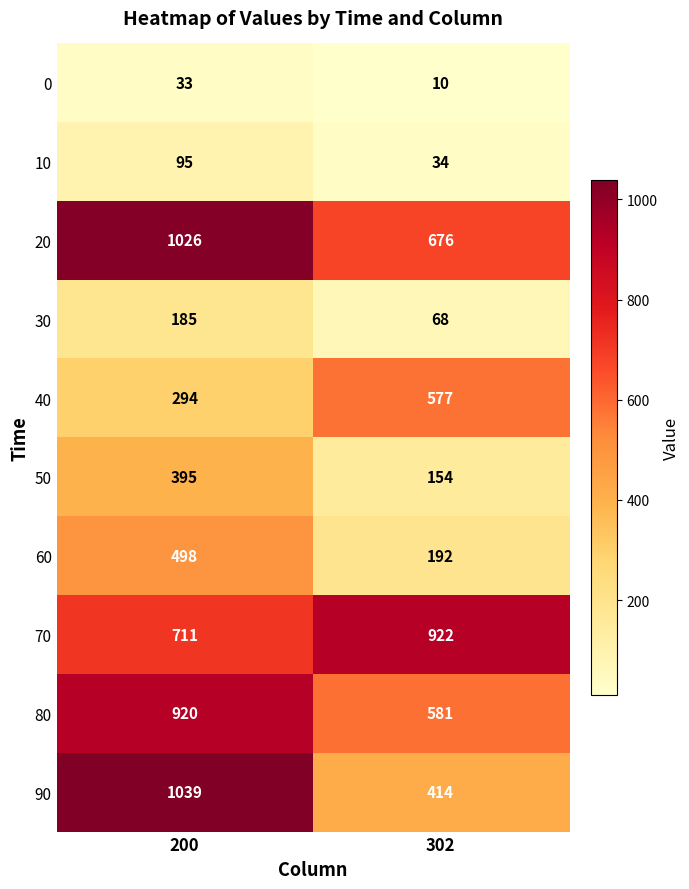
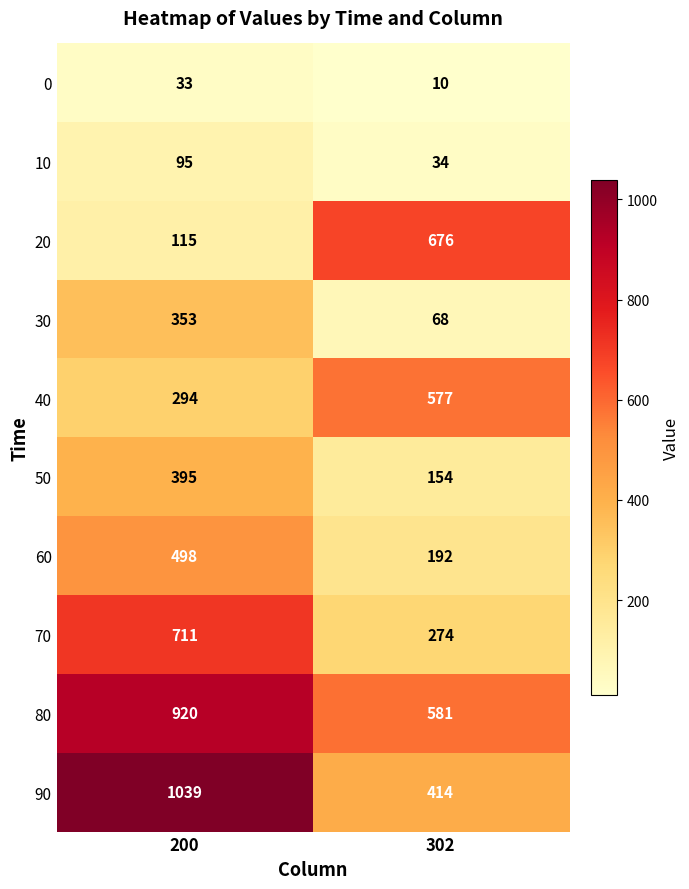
20, 200: 1026 -> 115
30, 200: 185 -> 353
70, 302: 922 -> 274
